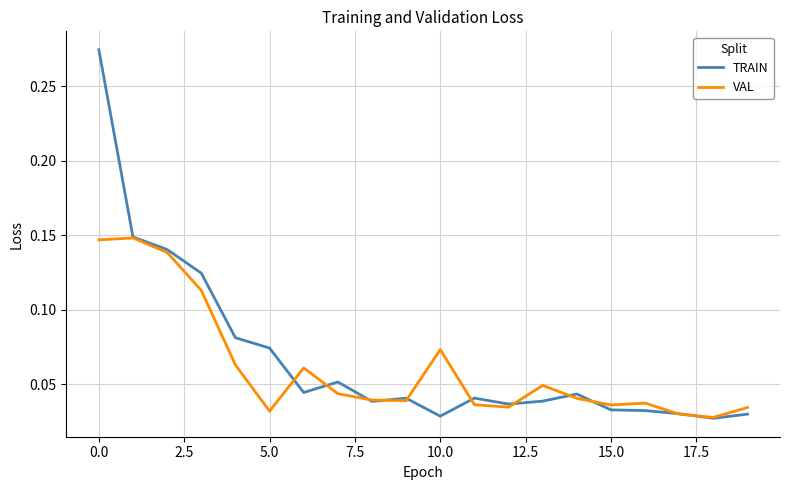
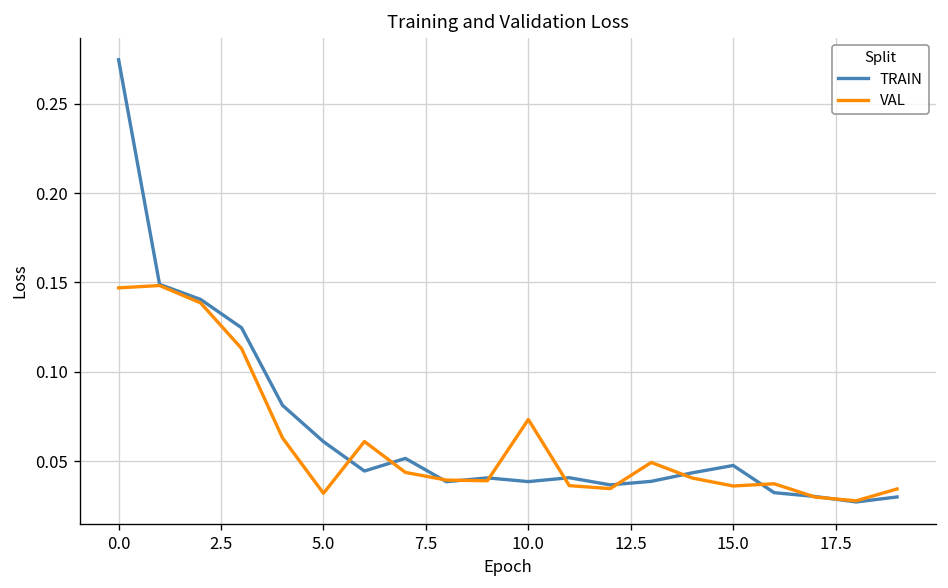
TRAIN, 5.0: 0.074 -> 0.061
TRAIN, 10.0: 0.029 -> 0.039
TRAIN, 15.0: 0.033 -> 0.048
